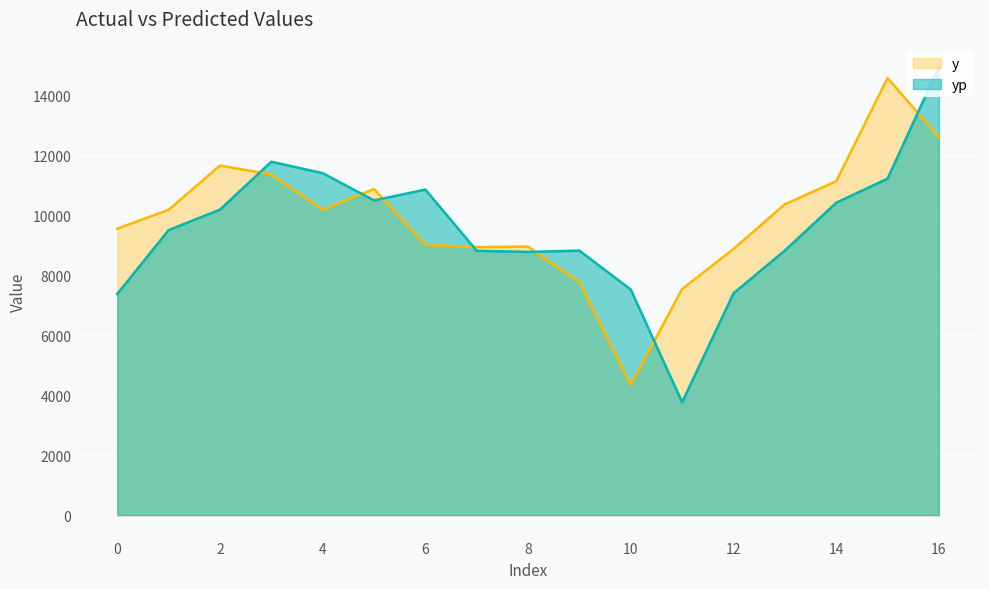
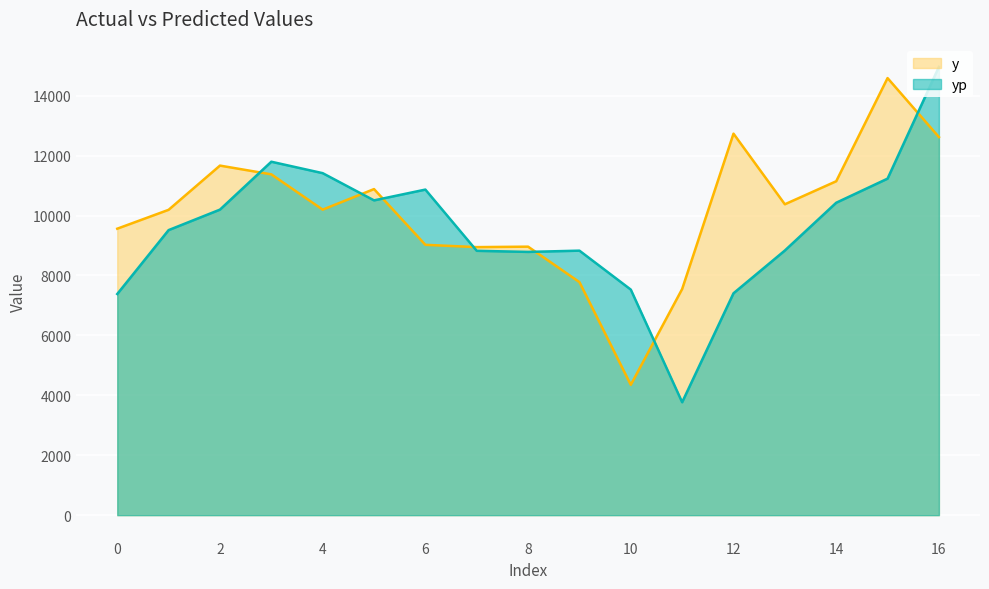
y, 12: 8900 -> 12700
